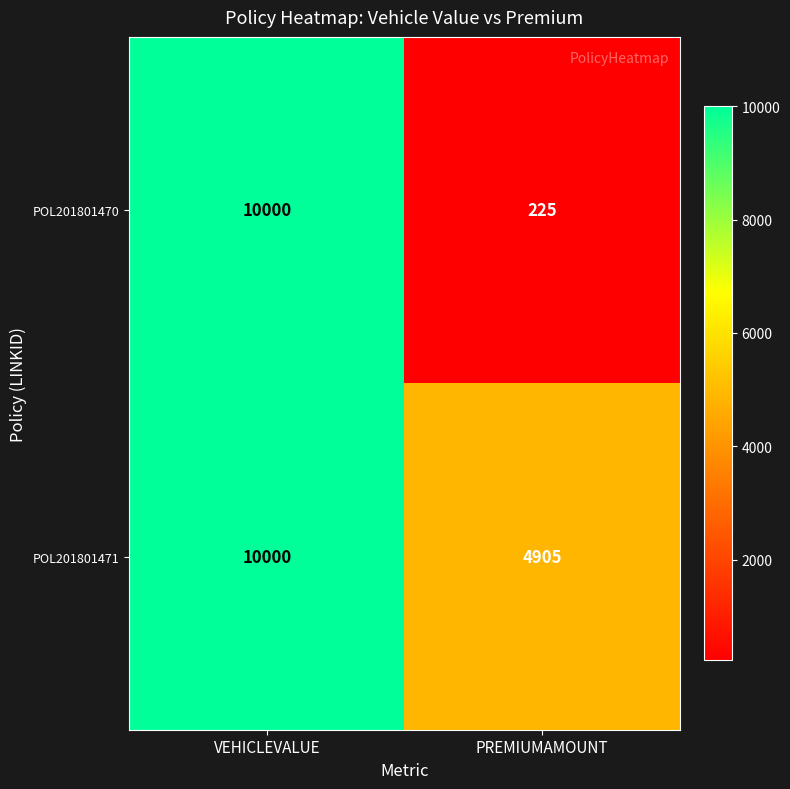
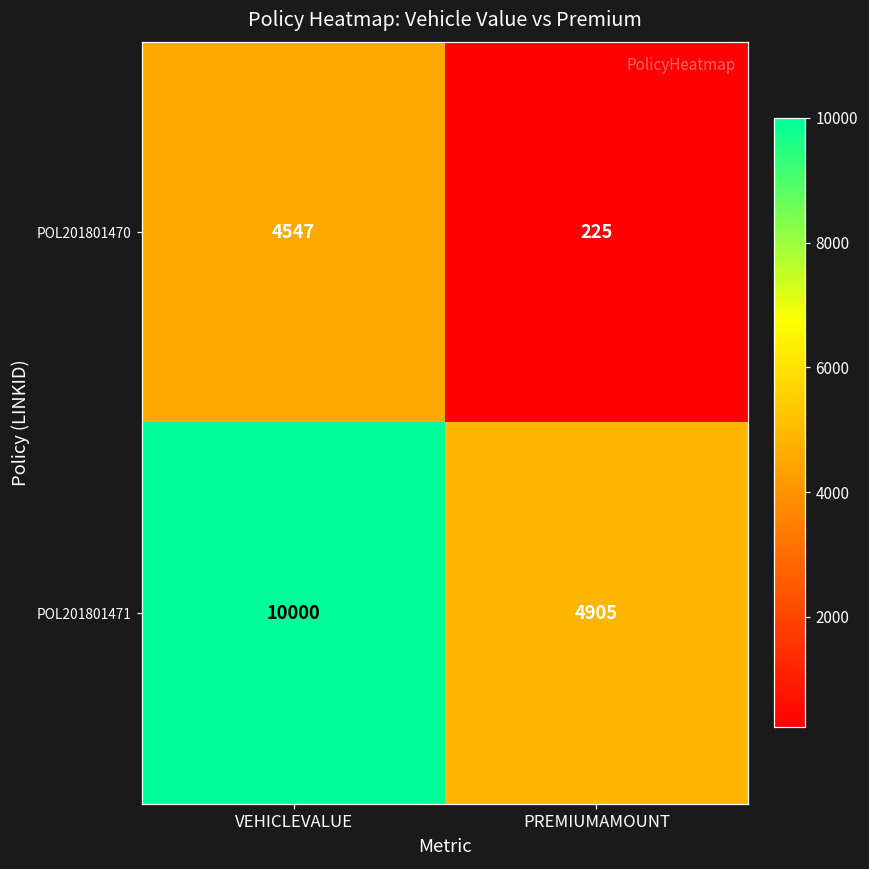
POL201801470, VEHICLEVALUE: 10000 -> 4547
